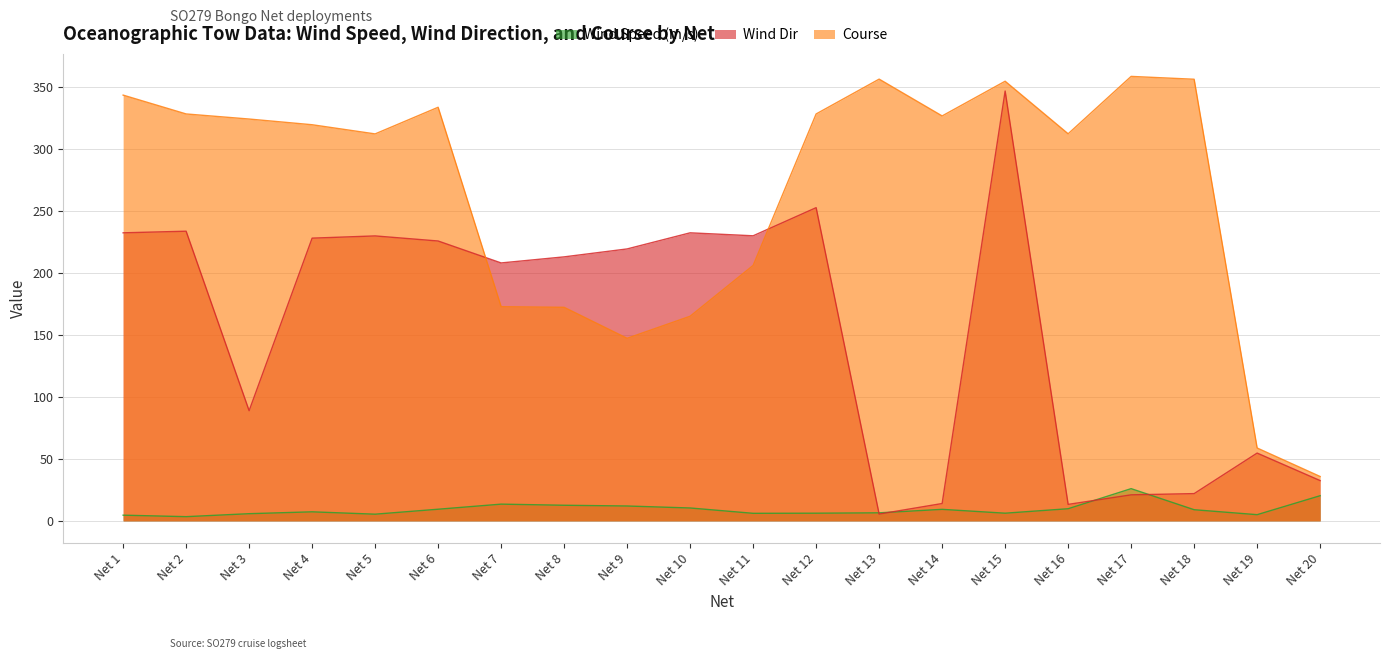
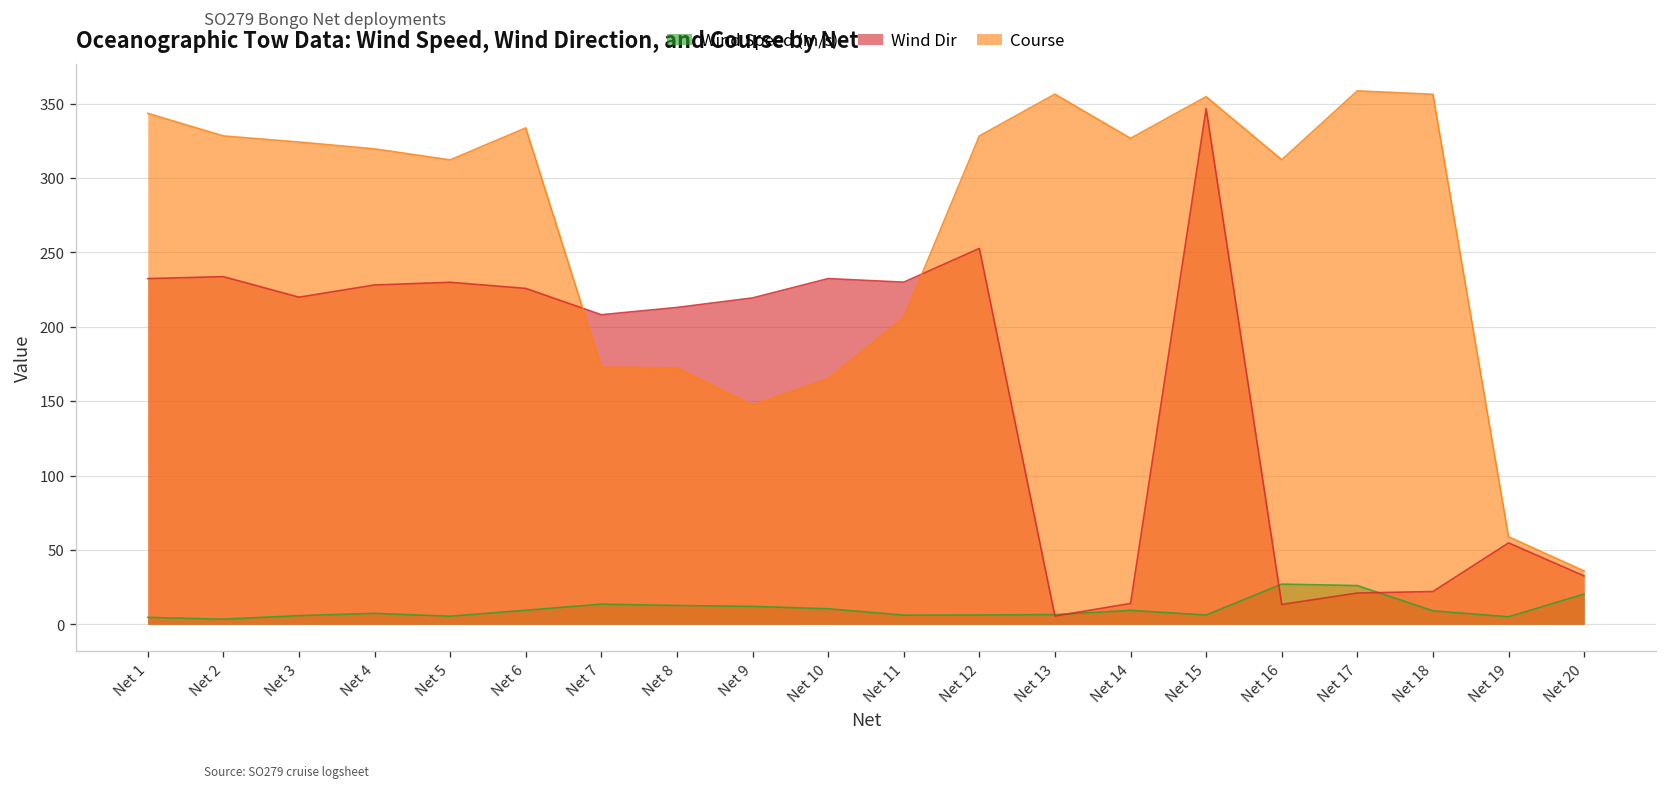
Wind Dir, Net 3: 89 -> 220
Wind Speed (m/s), Net 16: 10 -> 27
